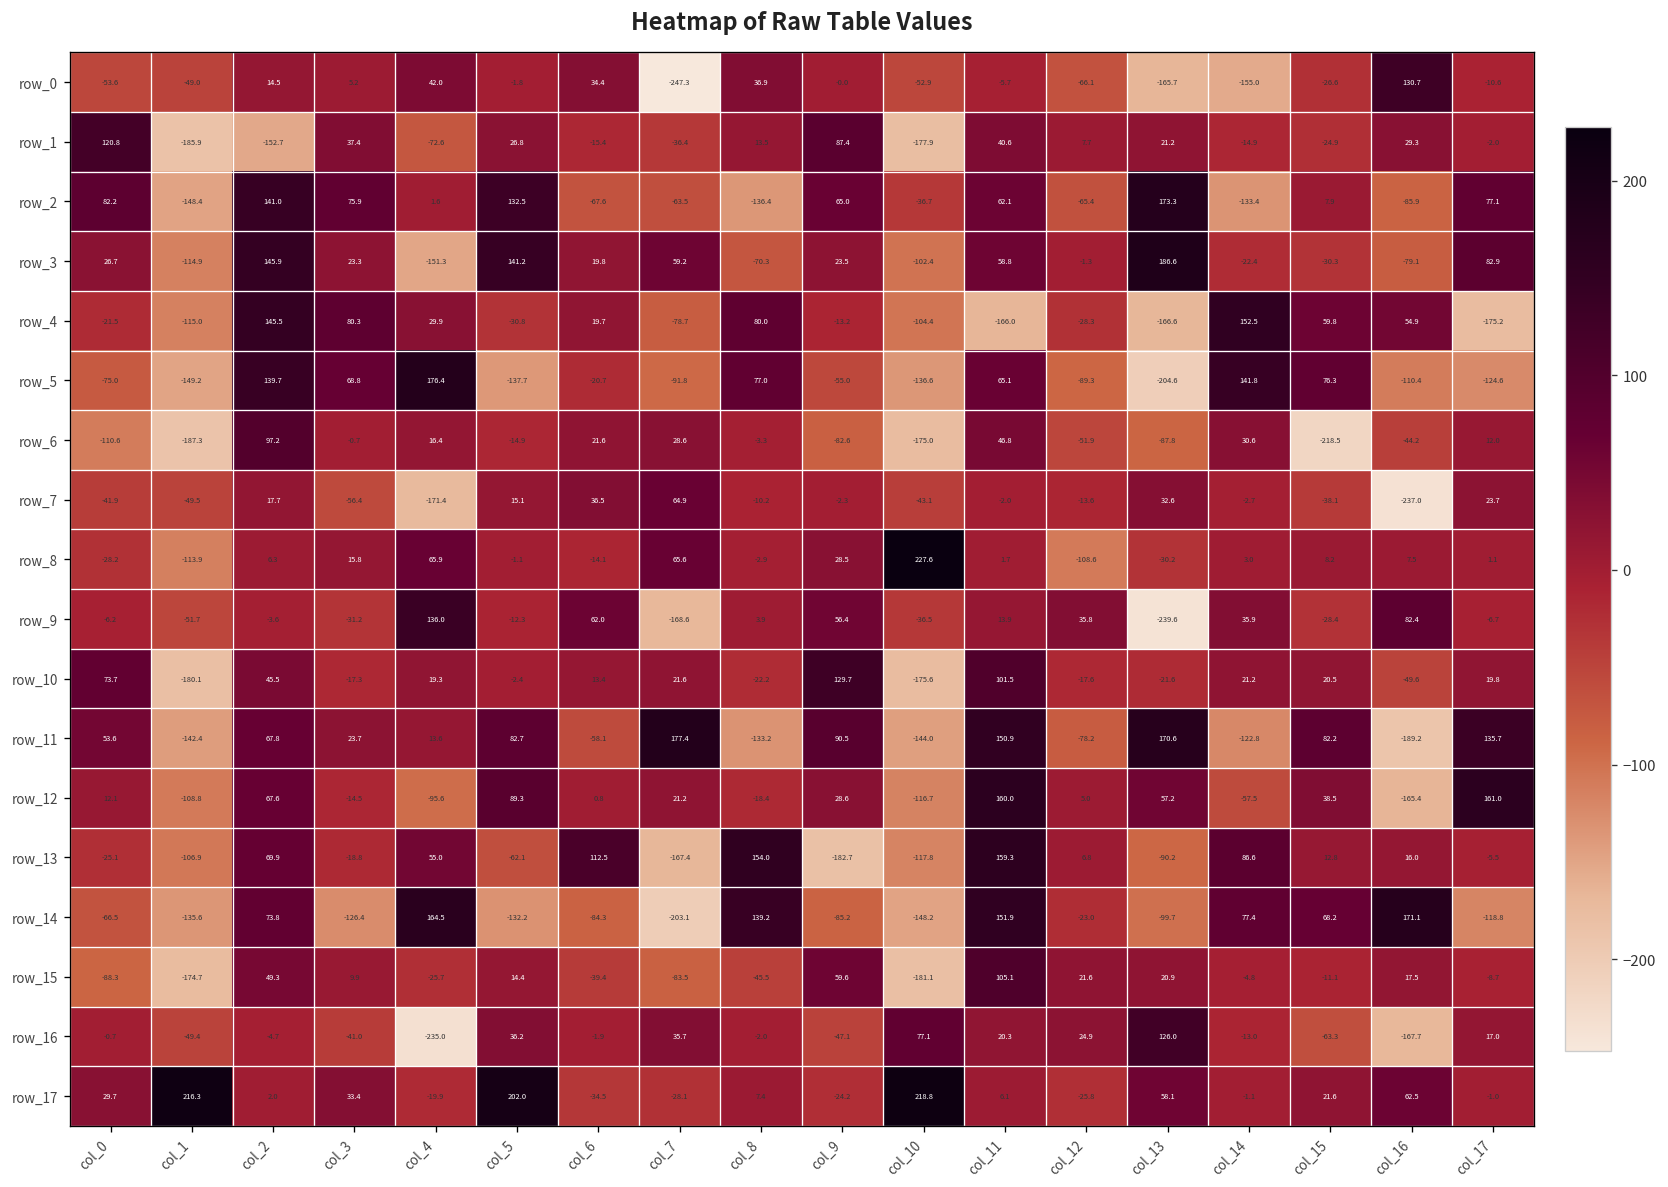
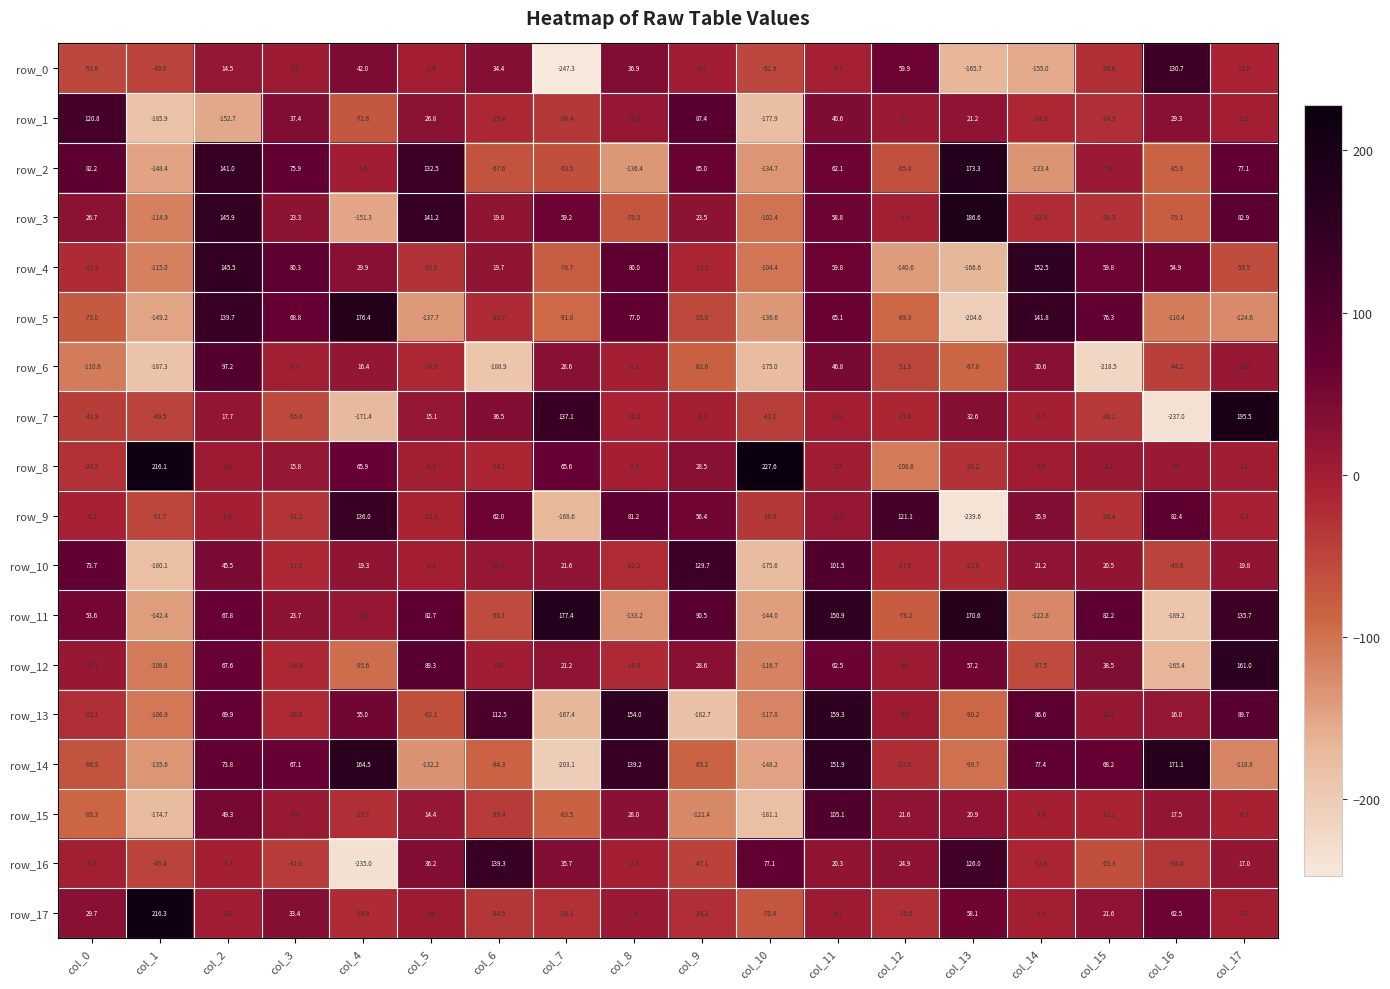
row_0, col_12: -66.1 -> 59.9
row_2, col_10: -36.7 -> -134.7
row_4, col_11: -166.0 -> 59.8
row_4, col_12: -28.3 -> -140.6
row_4, col_17: -175.2 -> -59.5
row_6, col_6: 21.6 -> -188.9
row_7, col_7: 64.9 -> 137.1
row_7, col_17: 23.7 -> 195.5
row_8, col_1: -113.9 -> 216.1
row_9, col_8: 3.9 -> 81.2
row_9, col_12: 35.8 -> 121.1
row_12, col_11: 160.0 -> 62.5
row_13, col_17: -5.5 -> 89.7
row_14, col_3: -126.4 -> 67.1
row_15, col_8: -45.5 -> 28.0
row_15, col_9: 59.6 -> -121.4
row_16, col_6: -1.9 -> 139.3
row_16, col_16: -167.7 -> -34.4
row_17, col_5: 202.0 -> 5.6
row_17, col_10: 218.8 -> -70.4
